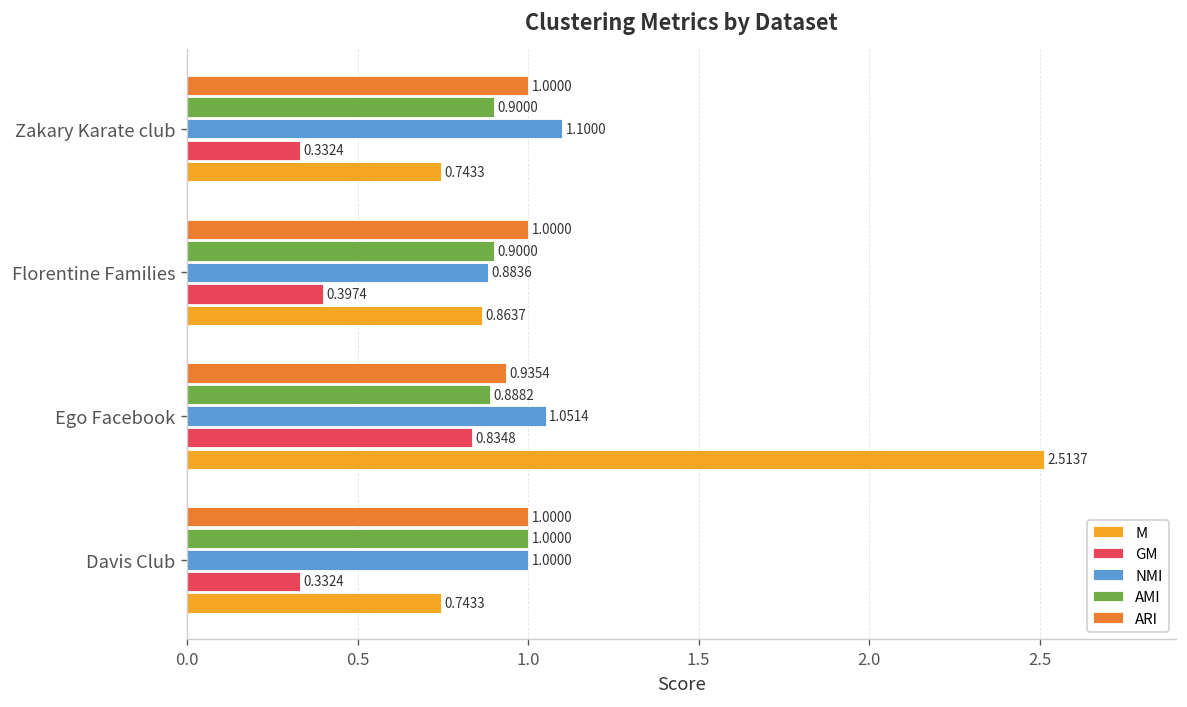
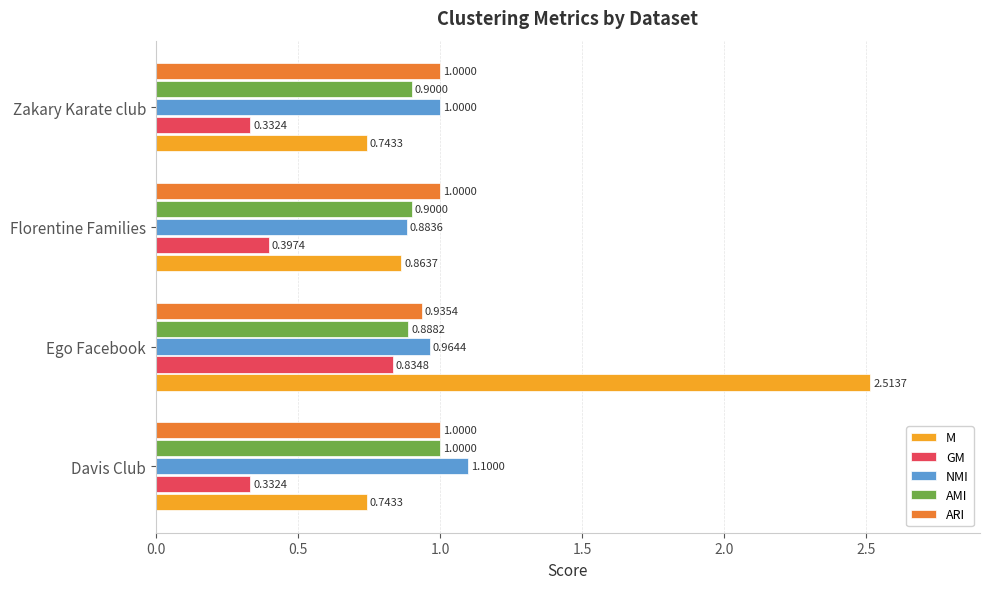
NMI, Zakary Karate club: 1.1000 -> 1.0000
NMI, Ego Facebook: 1.0514 -> 0.9644
NMI, Davis Club: 1.0000 -> 1.1000
